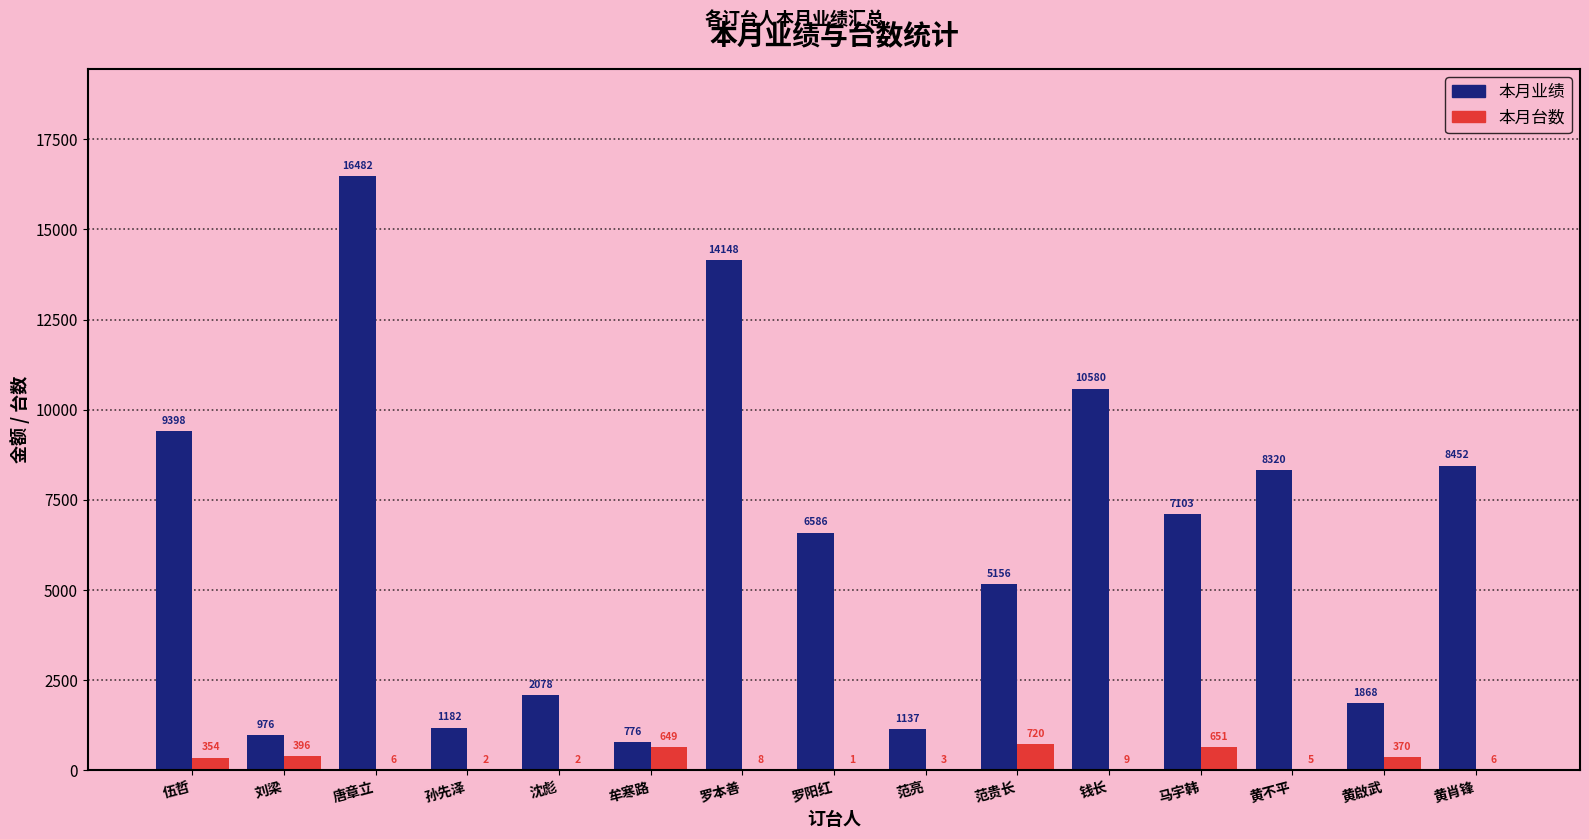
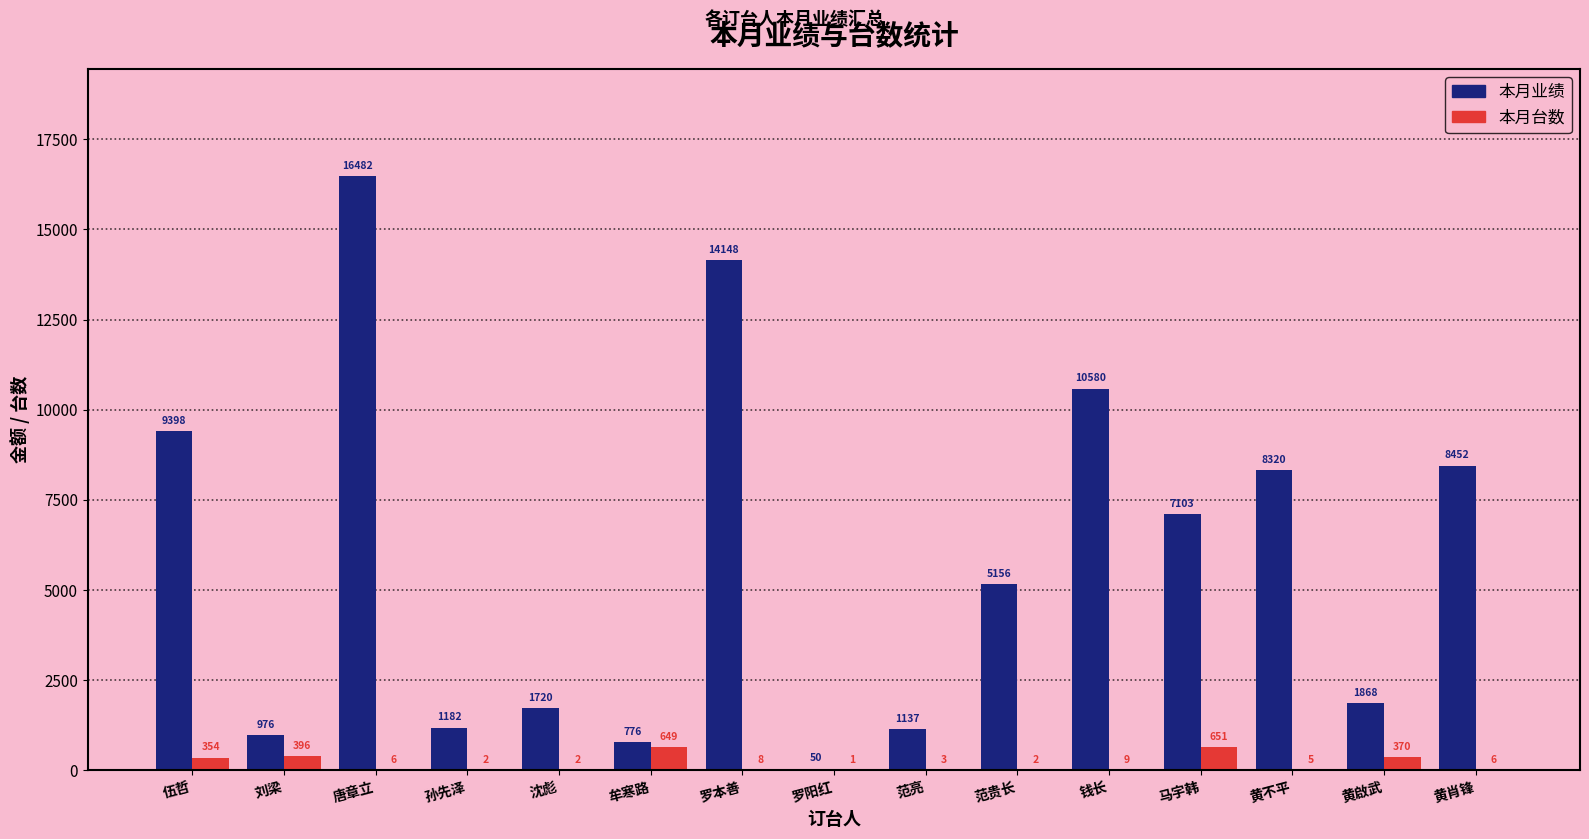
本月业绩, 沈彪: 2078 -> 1720
本月业绩, 罗阳红: 6586 -> 50
本月台数, 范贵长: 720 -> 2
